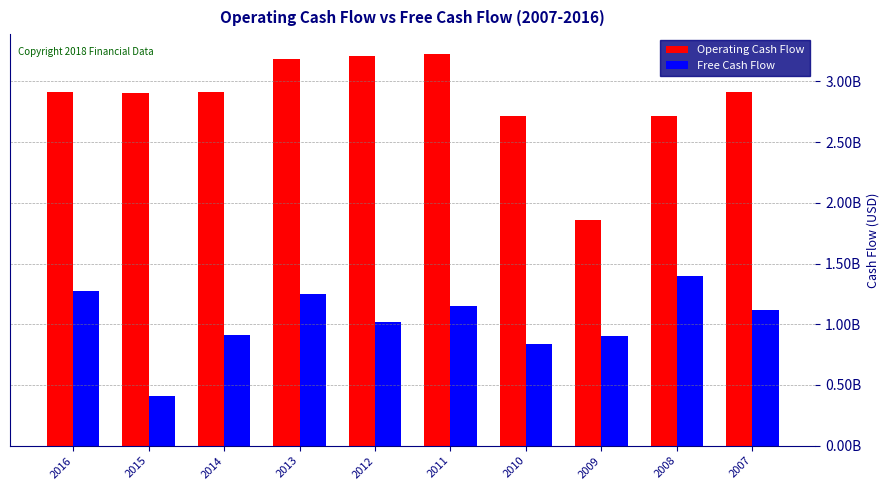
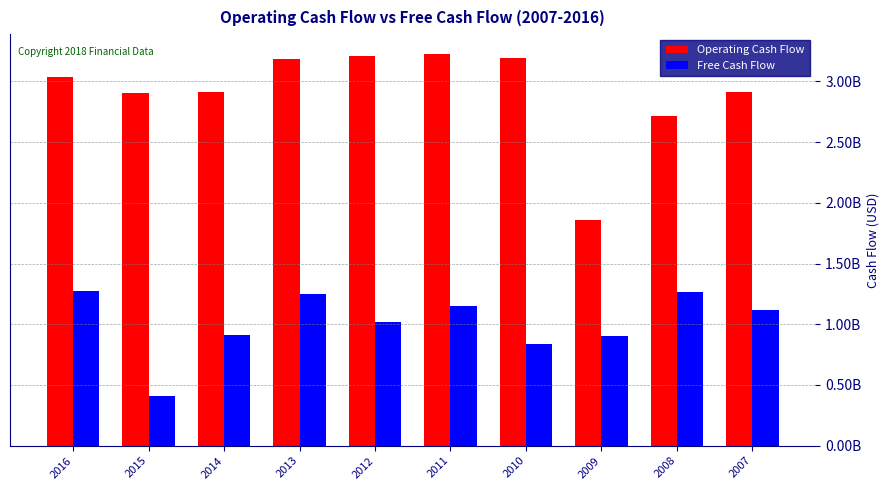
Operating Cash Flow, 2016: 2910000000 -> 3030000000
Operating Cash Flow, 2010: 2710000000 -> 3200000000
Free Cash Flow, 2008: 1390000000 -> 1270000000
